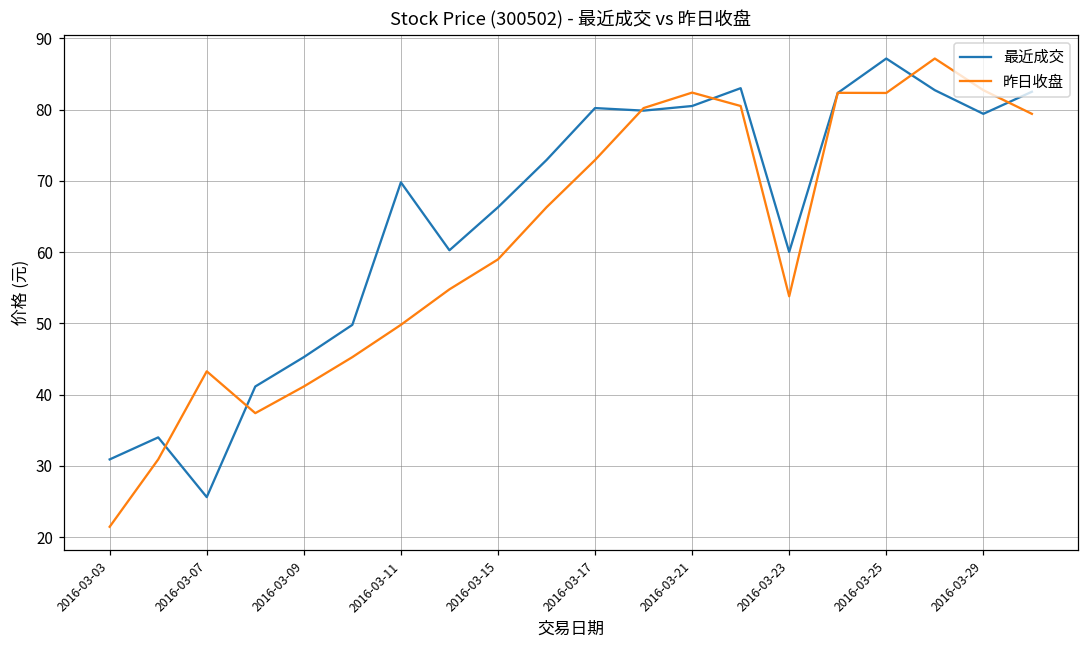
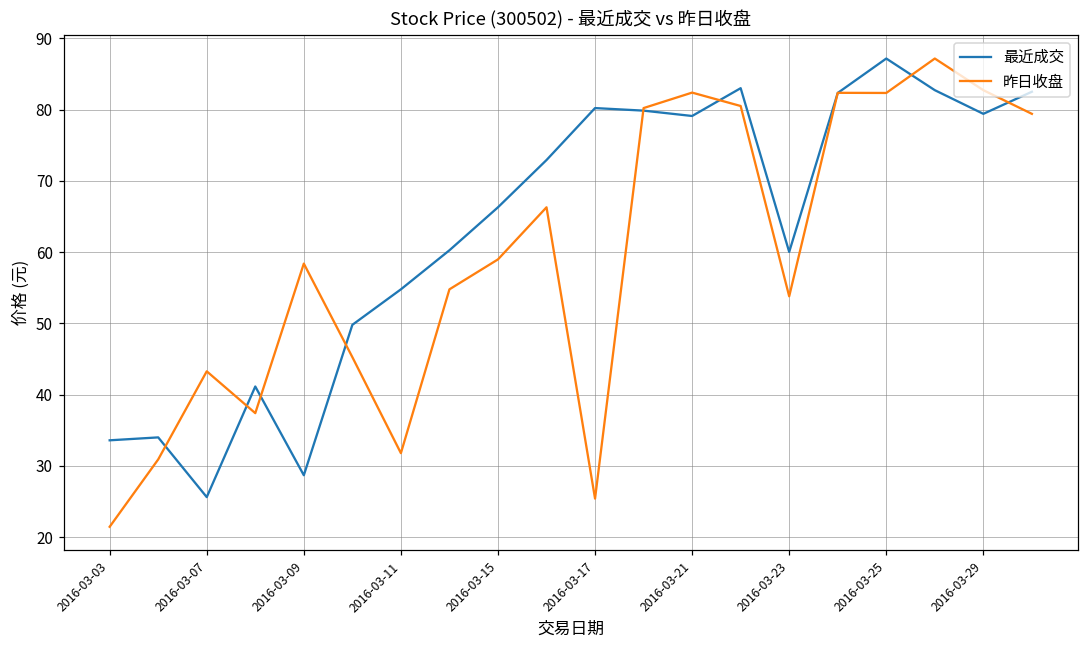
最近成交, 2016-03-03: 31 -> 34
最近成交, 2016-03-09: 45 -> 29
昨日收盘, 2016-03-09: 41 -> 58
最近成交, 2016-03-11: 70 -> 55
昨日收盘, 2016-03-11: 50 -> 32
昨日收盘, 2016-03-17: 73 -> 25
最近成交, 2016-03-21: 81 -> 79
